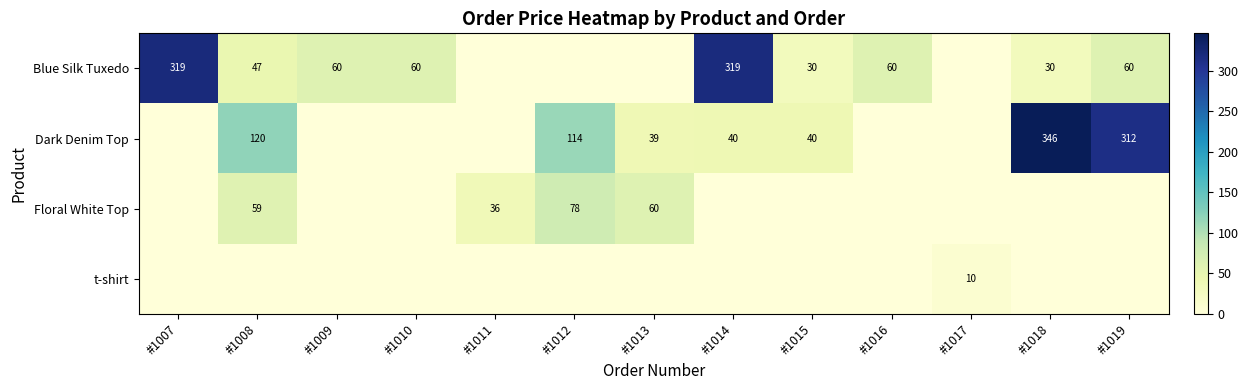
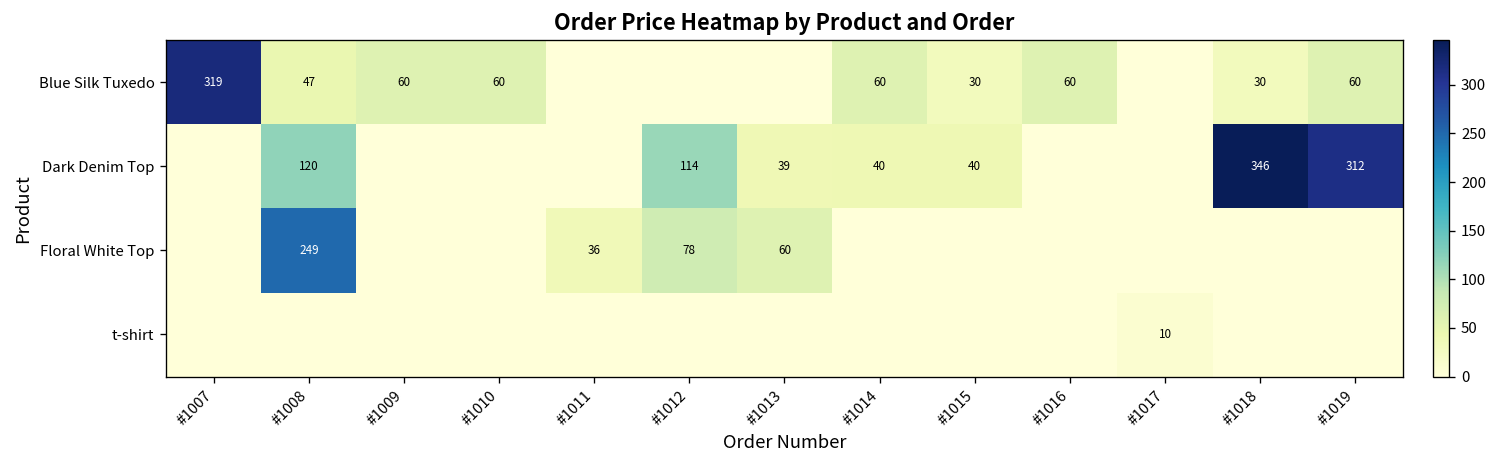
Blue Silk Tuxedo, #1014: 319 -> 60
Floral White Top, #1008: 59 -> 249
